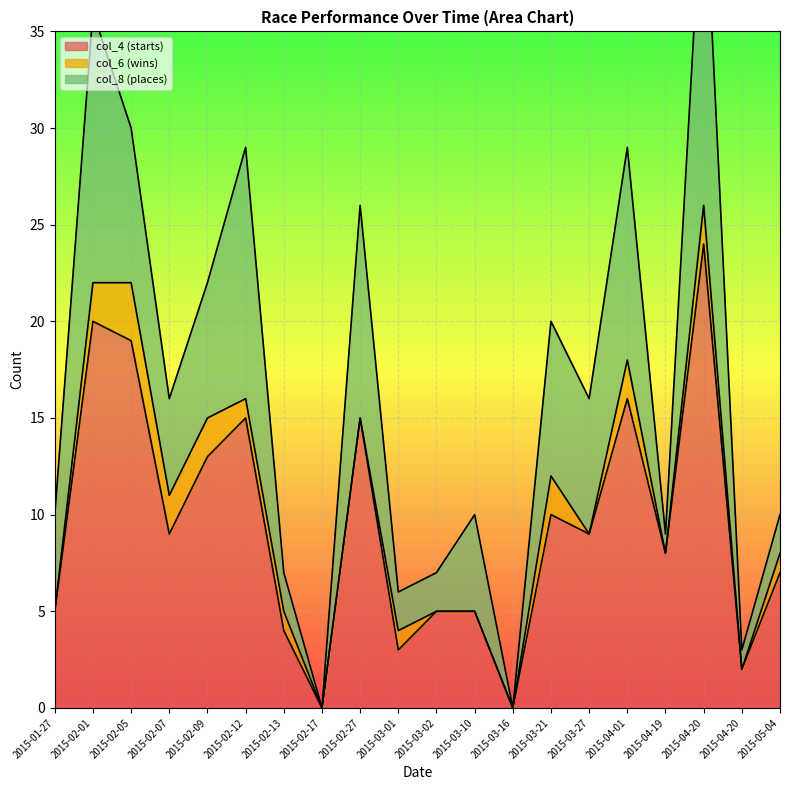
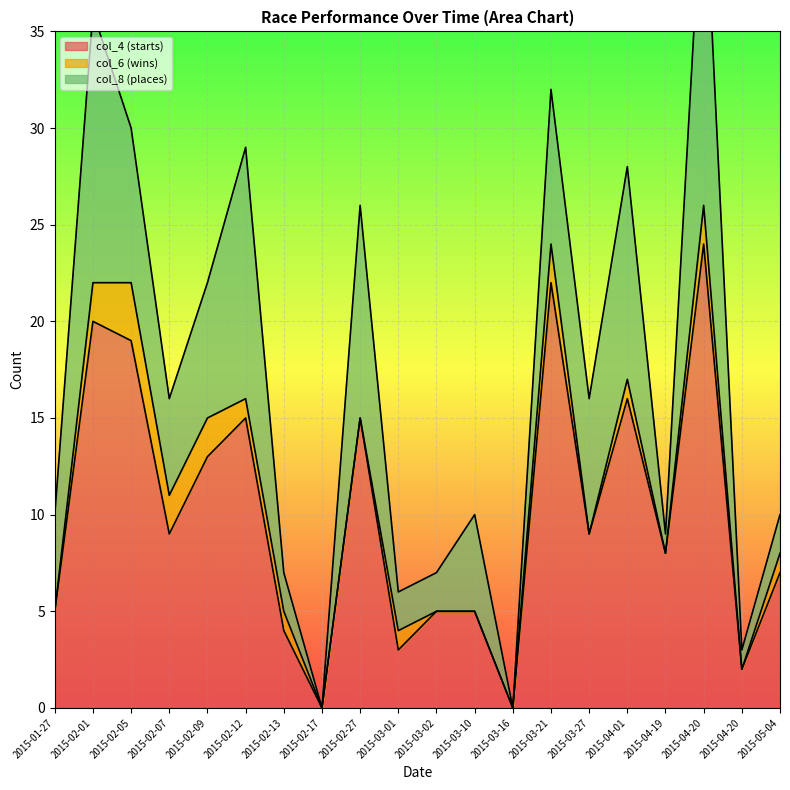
col_4 (starts), 2015-03-21: 10 -> 22
col_6 (wins), 2015-04-01: 2 -> 1
